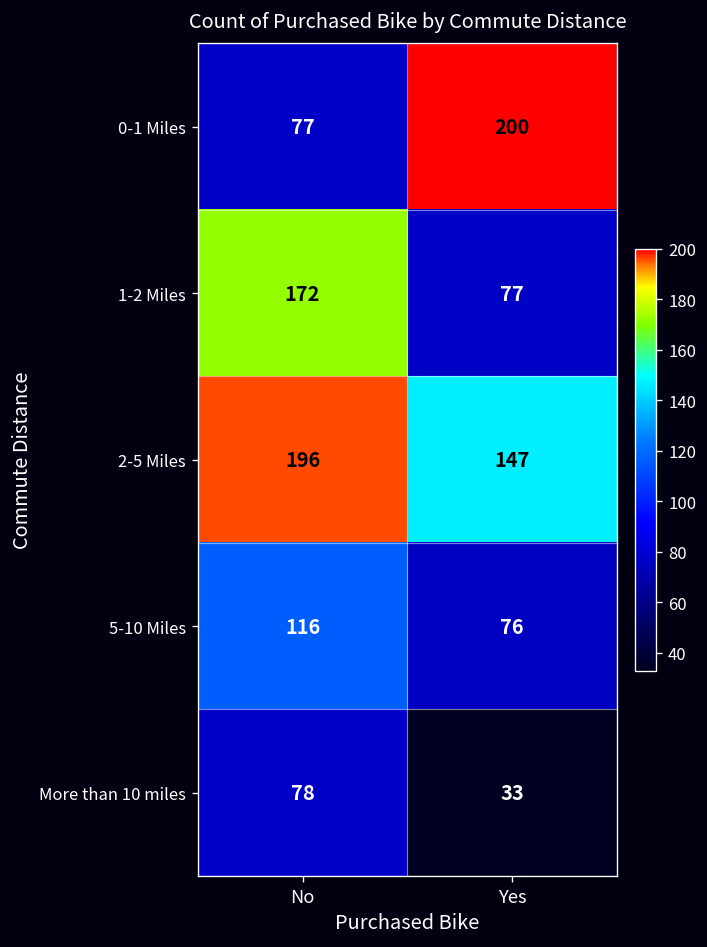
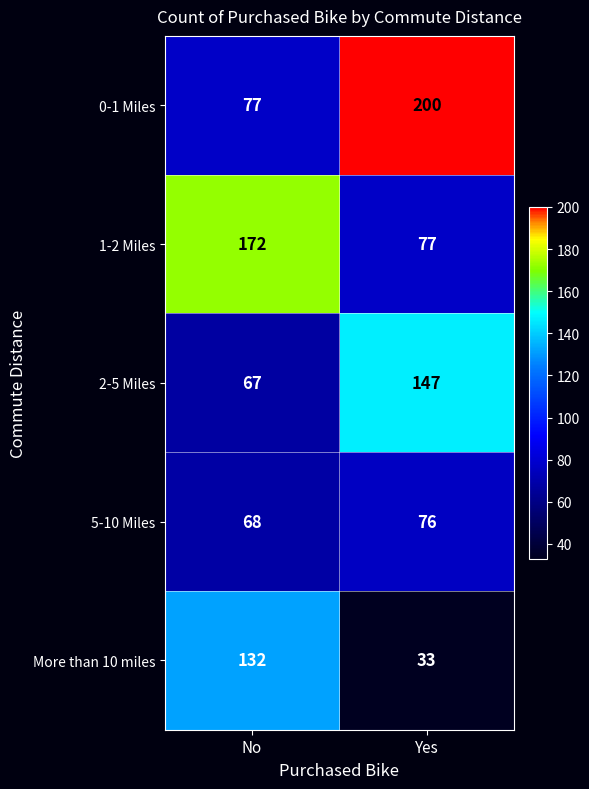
2-5 Miles, No: 196 -> 67
5-10 Miles, No: 116 -> 68
More than 10 miles, No: 78 -> 132
